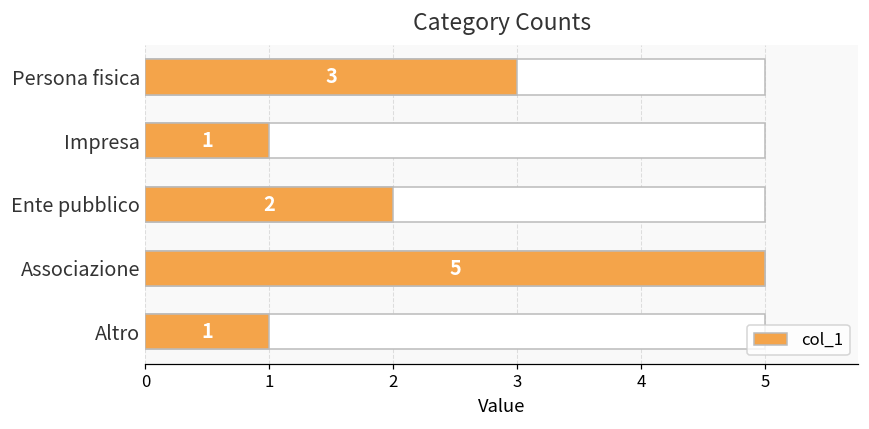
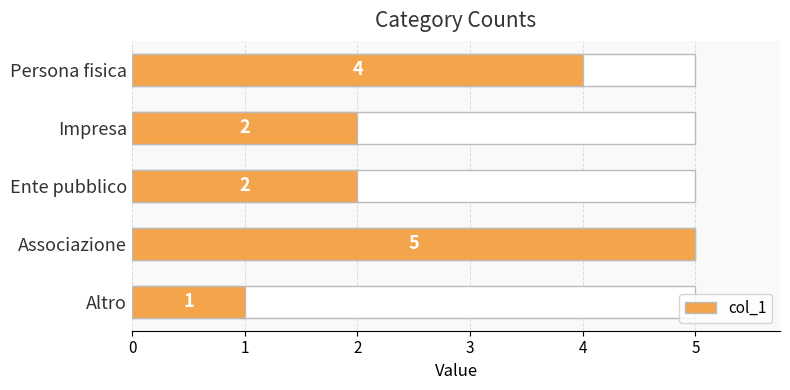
col_1, Persona fisica: 3 -> 4
col_1, Impresa: 1 -> 2
